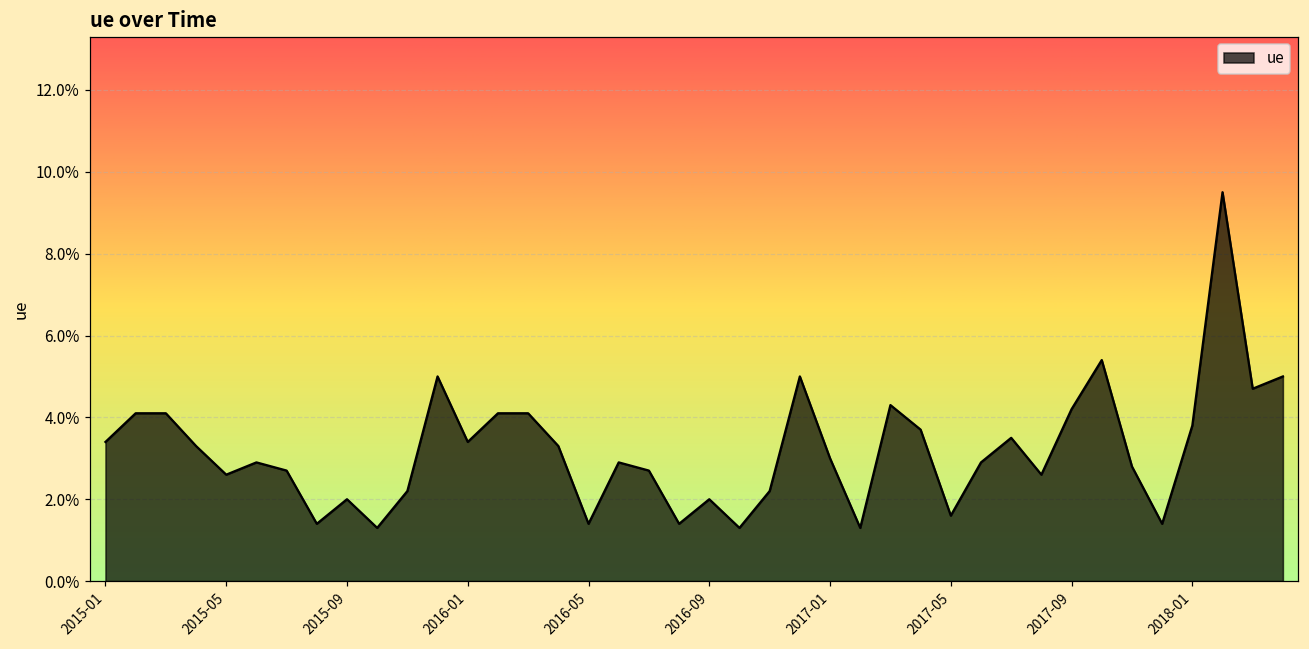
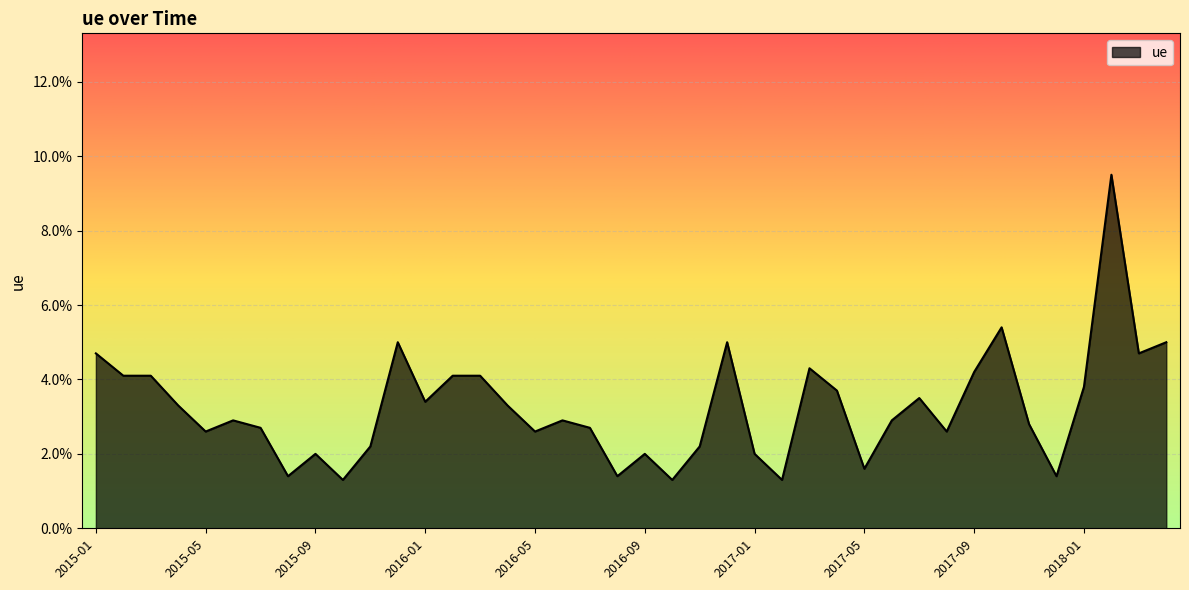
2015-01: 3.4% -> 4.7%
2016-05: 1.4% -> 2.6%
2017-01: 3.0% -> 2.0%
